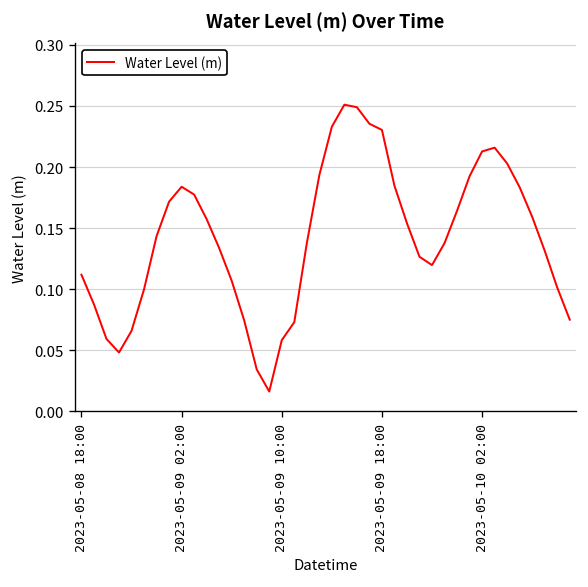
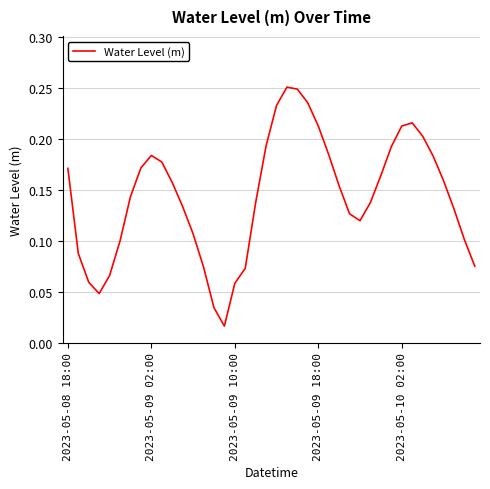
2023-05-08 18:00: 0.112 -> 0.171
2023-05-09 18:00: 0.230 -> 0.213
